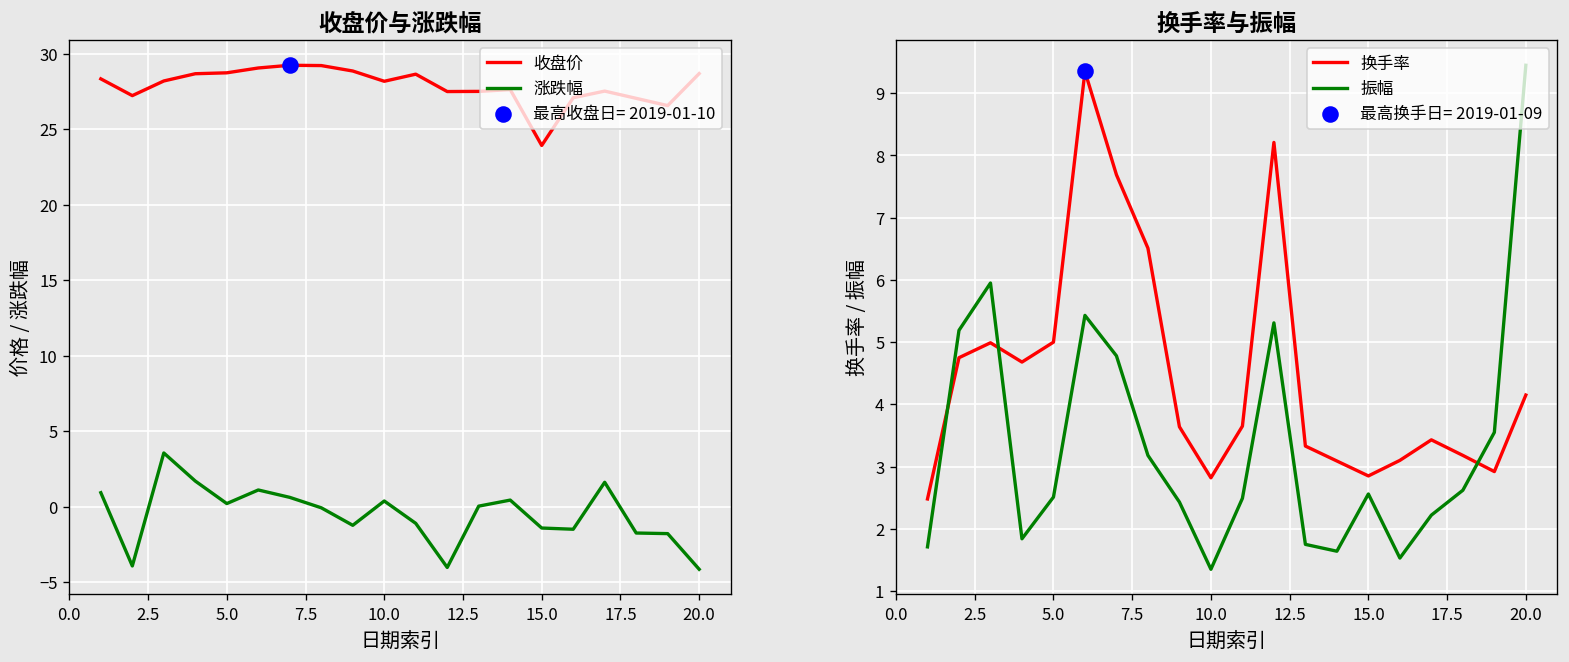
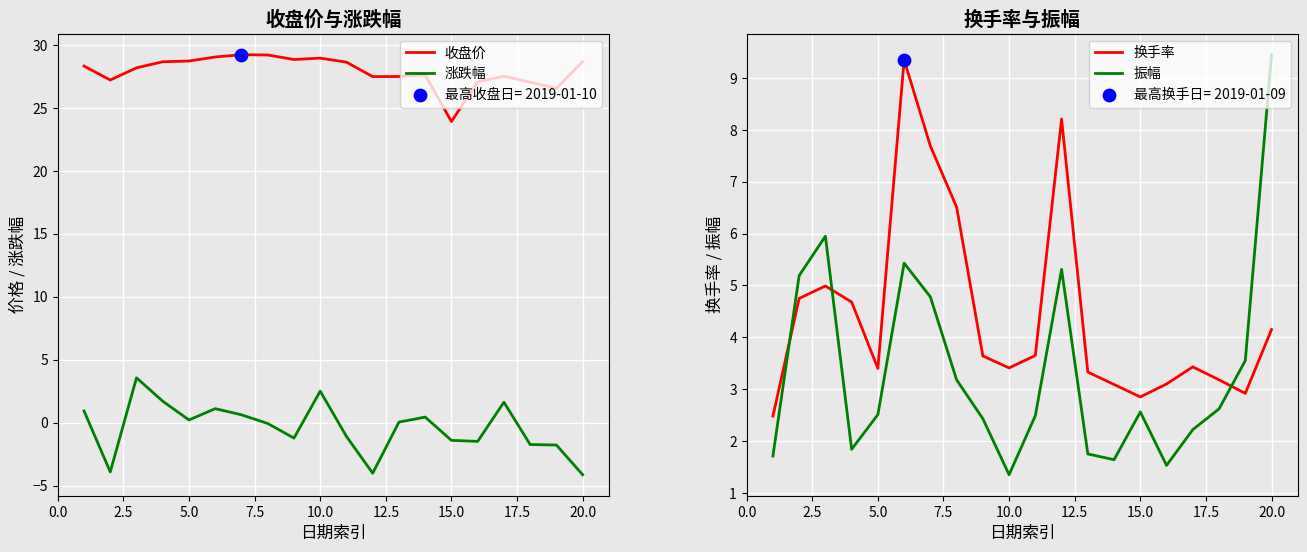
收盘价与涨跌幅, 收盘价, 10.0: 28.2 -> 29.0
收盘价与涨跌幅, 涨跌幅, 10.0: 0.4 -> 2.5
换手率与振幅, 换手率, 5.0: 5.0 -> 3.4
换手率与振幅, 换手率, 10.0: 2.8 -> 3.4
